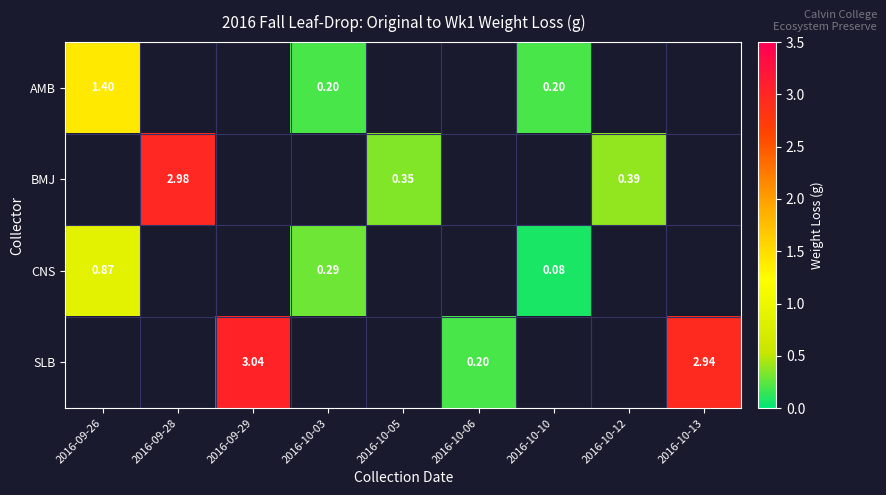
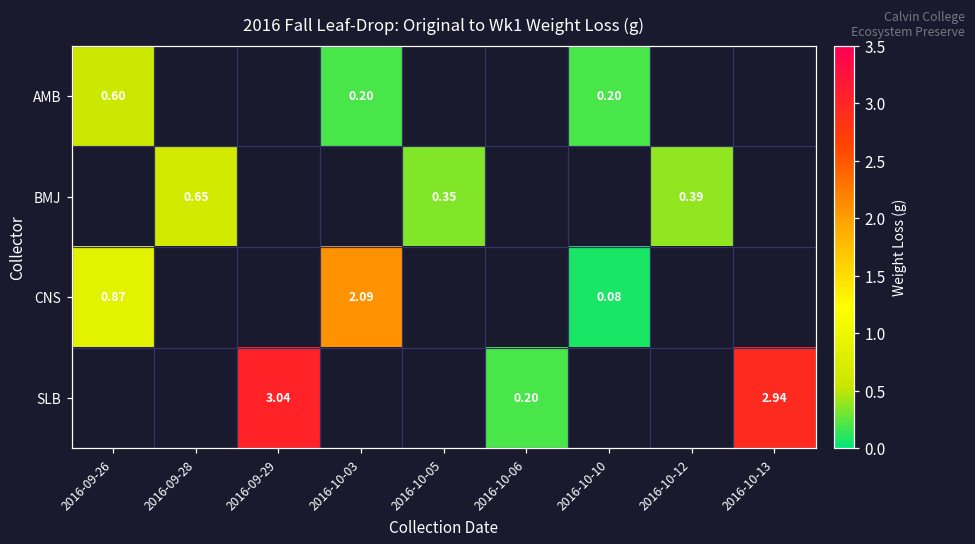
AMB, 2016-09-26: 1.40 -> 0.60
BMJ, 2016-09-28: 2.98 -> 0.65
CNS, 2016-10-03: 0.29 -> 2.09
